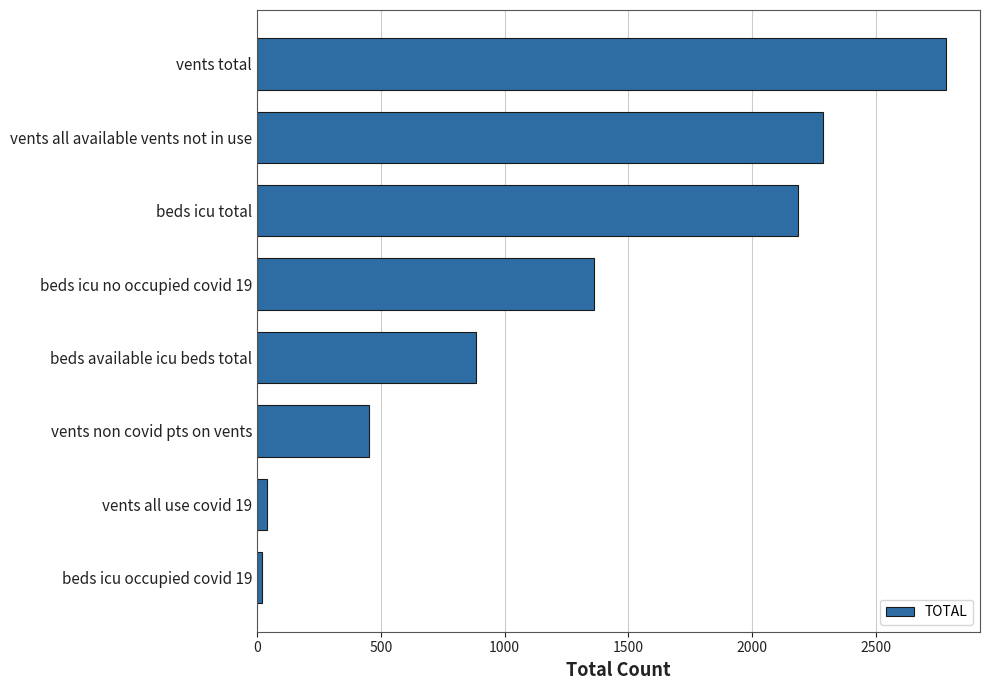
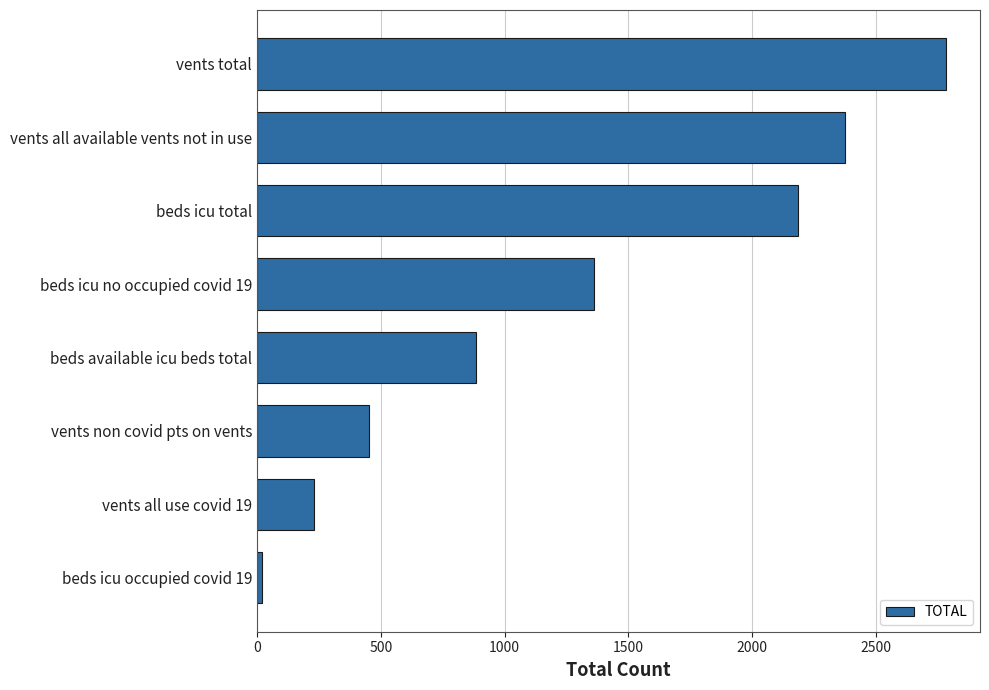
vents all available vents not in use: 2290 -> 2370
vents all use covid 19: 40 -> 230
